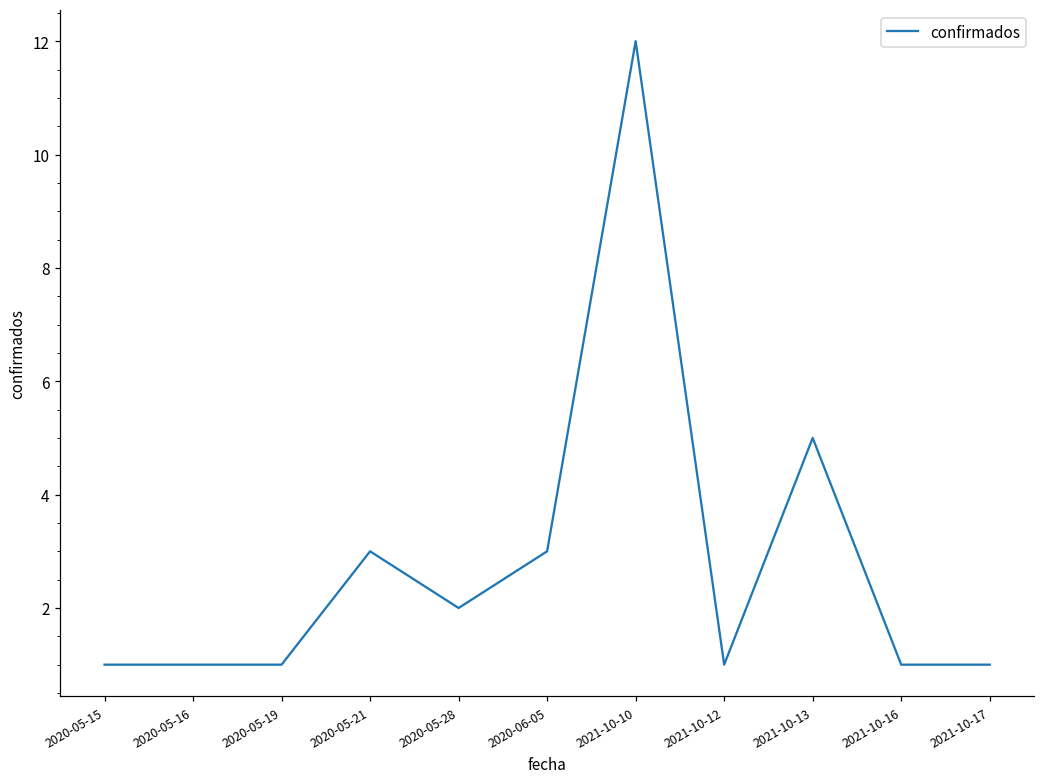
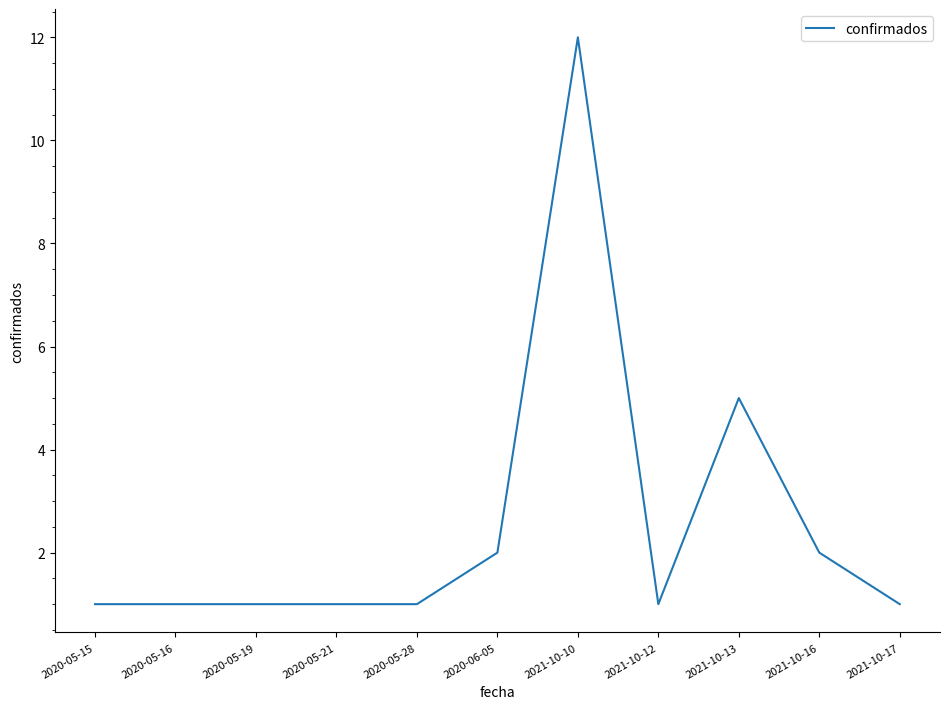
2020-05-21: 3 -> 1
2020-05-28: 2 -> 1
2020-06-05: 3 -> 2
2021-10-16: 1 -> 2
